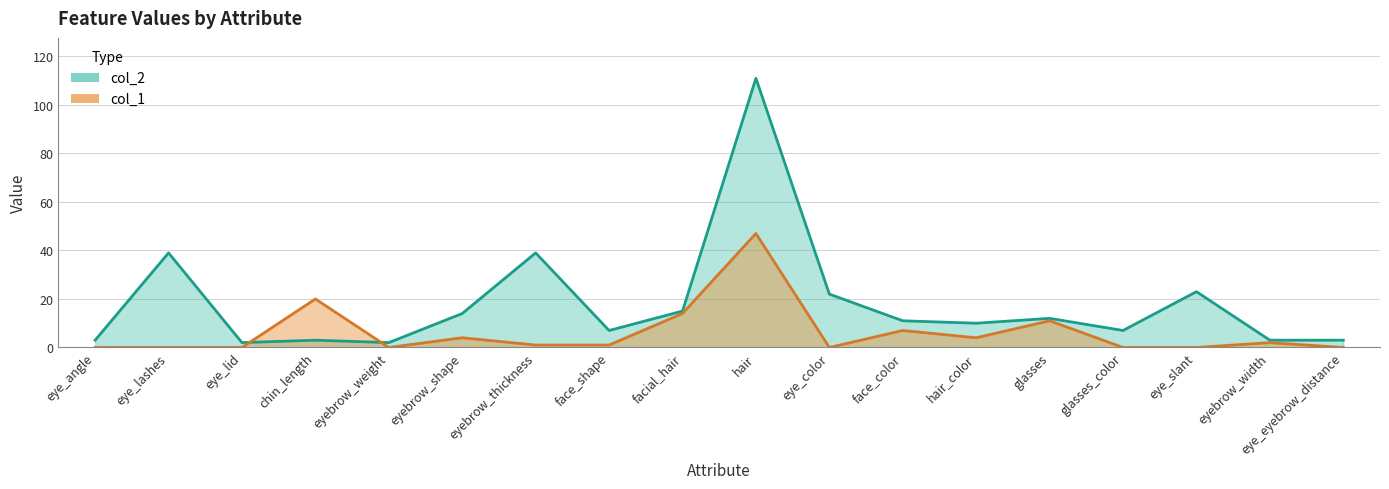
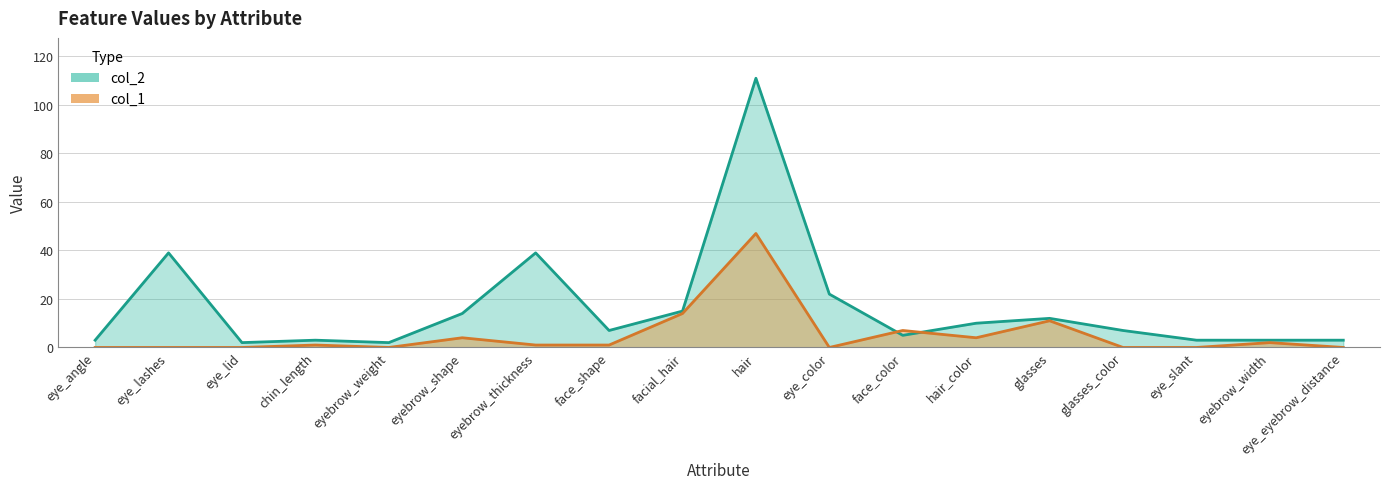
col_1, chin_length: 20 -> 1
col_2, face_color: 11 -> 5
col_2, eye_slant: 23 -> 3
